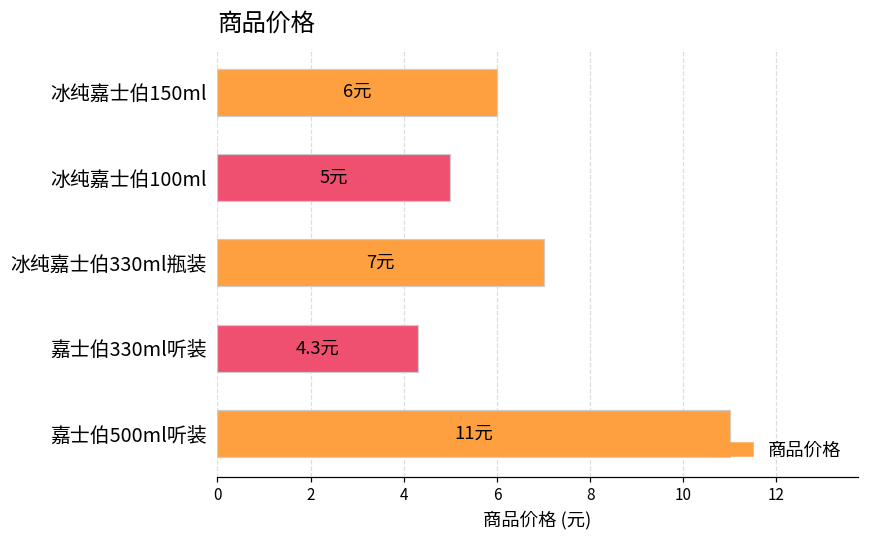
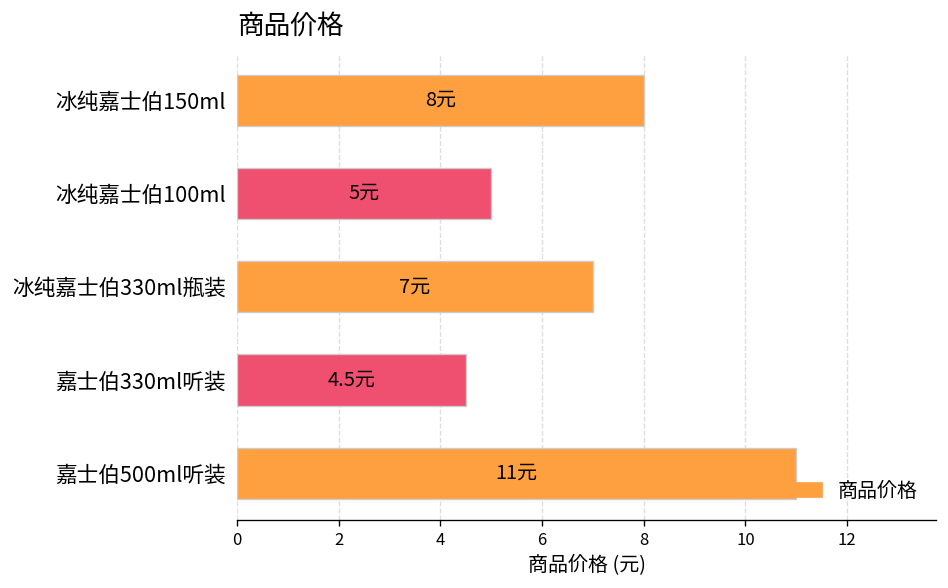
冰纯嘉士伯150ml: 6元 -> 8元
嘉士伯330ml听装: 4.3元 -> 4.5元
